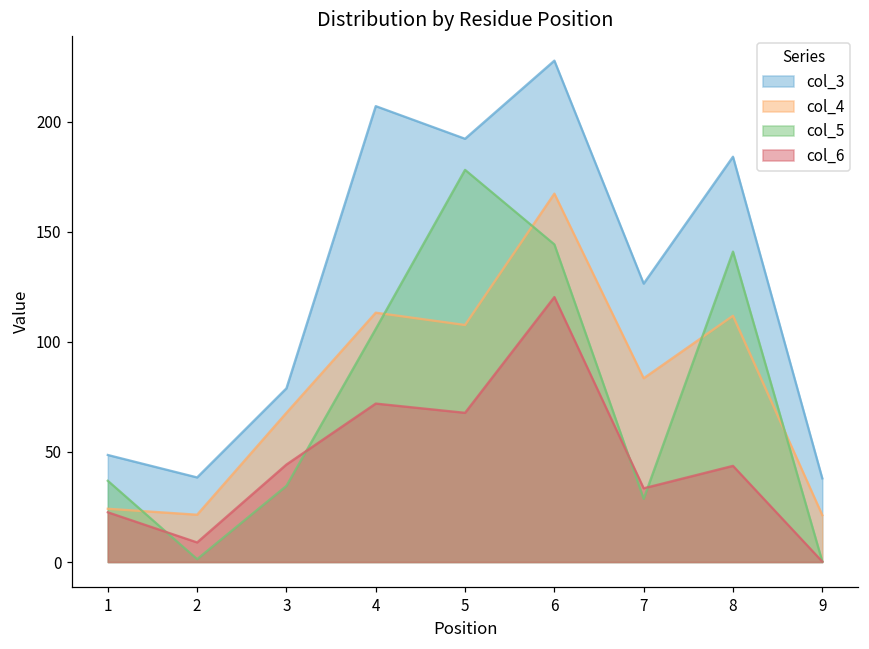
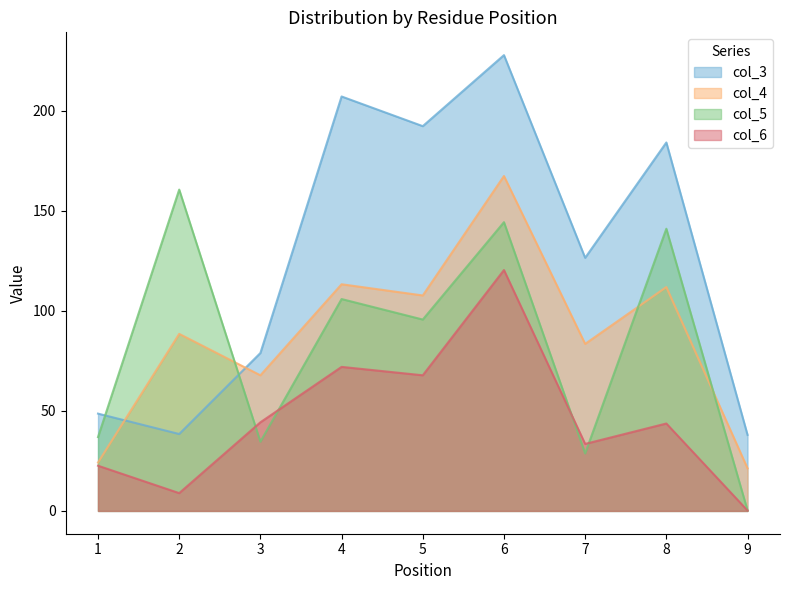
col_4, 2: 22 -> 89
col_5, 2: 1 -> 161
col_5, 5: 178 -> 96
